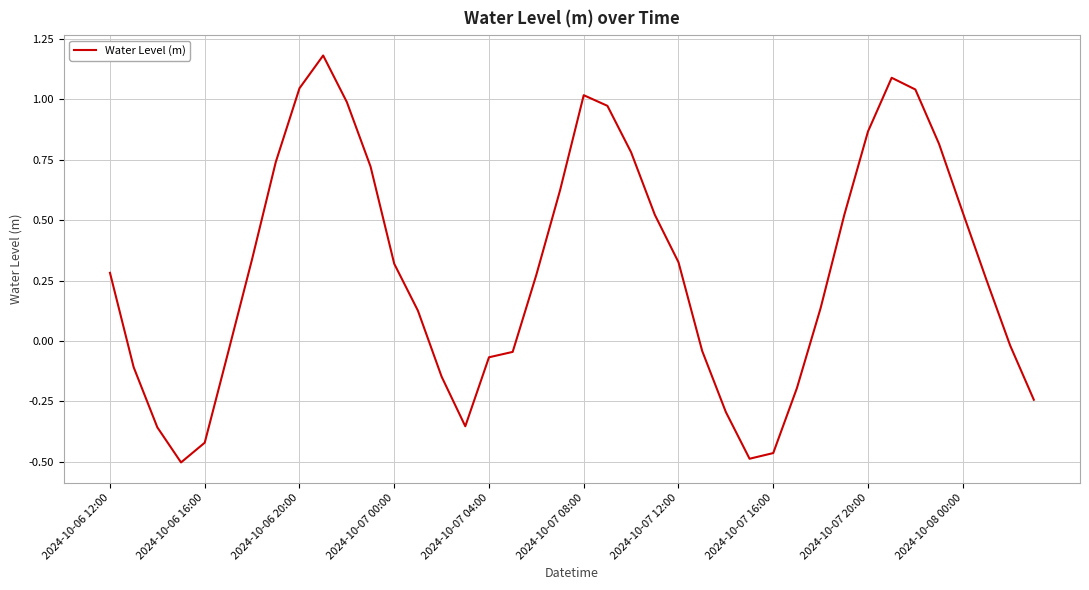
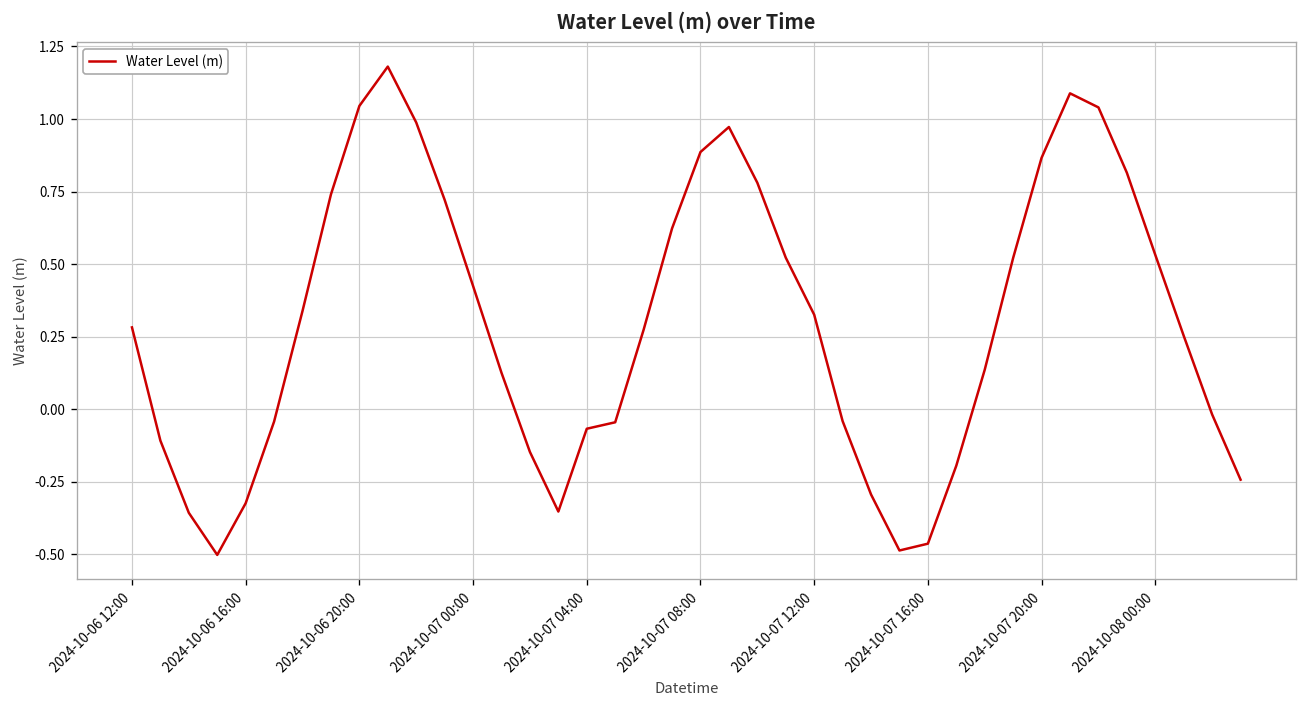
2024-10-06 16:00: -0.42 -> -0.32
2024-10-07 00:00: 0.32 -> 0.42
2024-10-07 08:00: 1.02 -> 0.89
